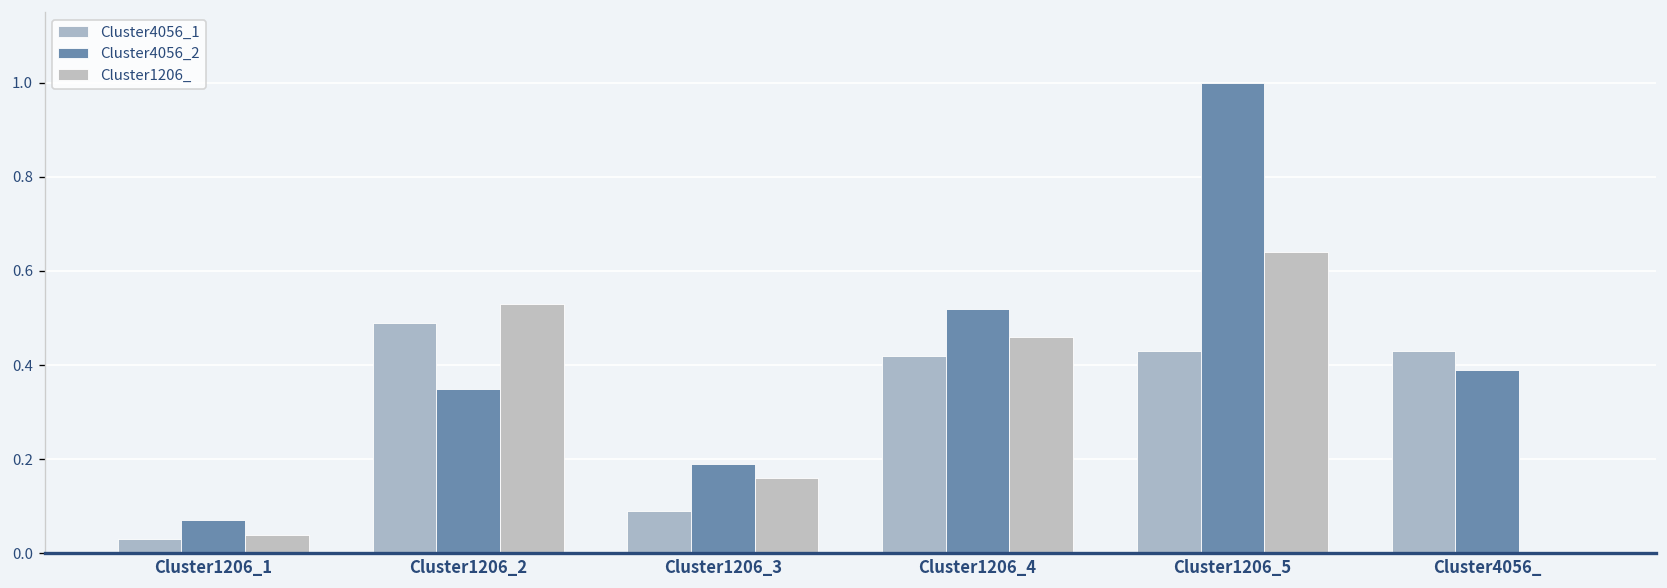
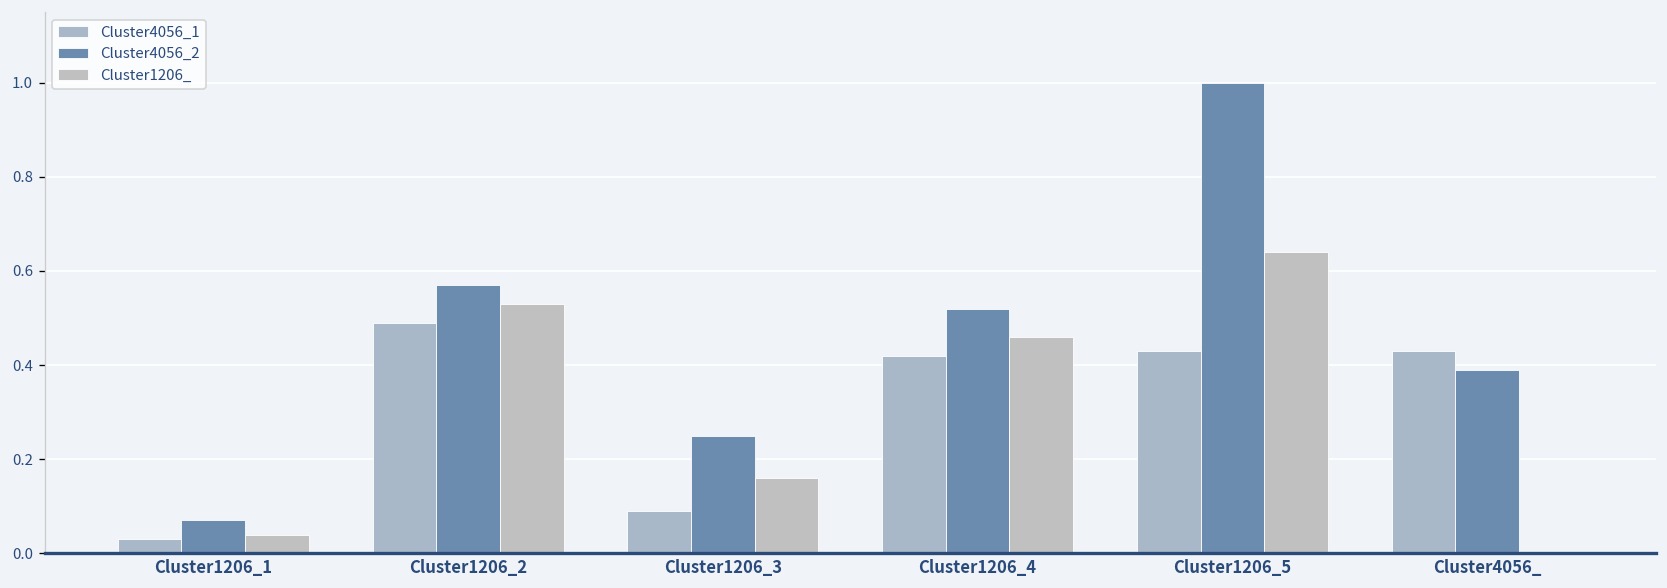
Cluster4056_2, Cluster1206_2: 0.35 -> 0.57
Cluster4056_2, Cluster1206_3: 0.19 -> 0.25
